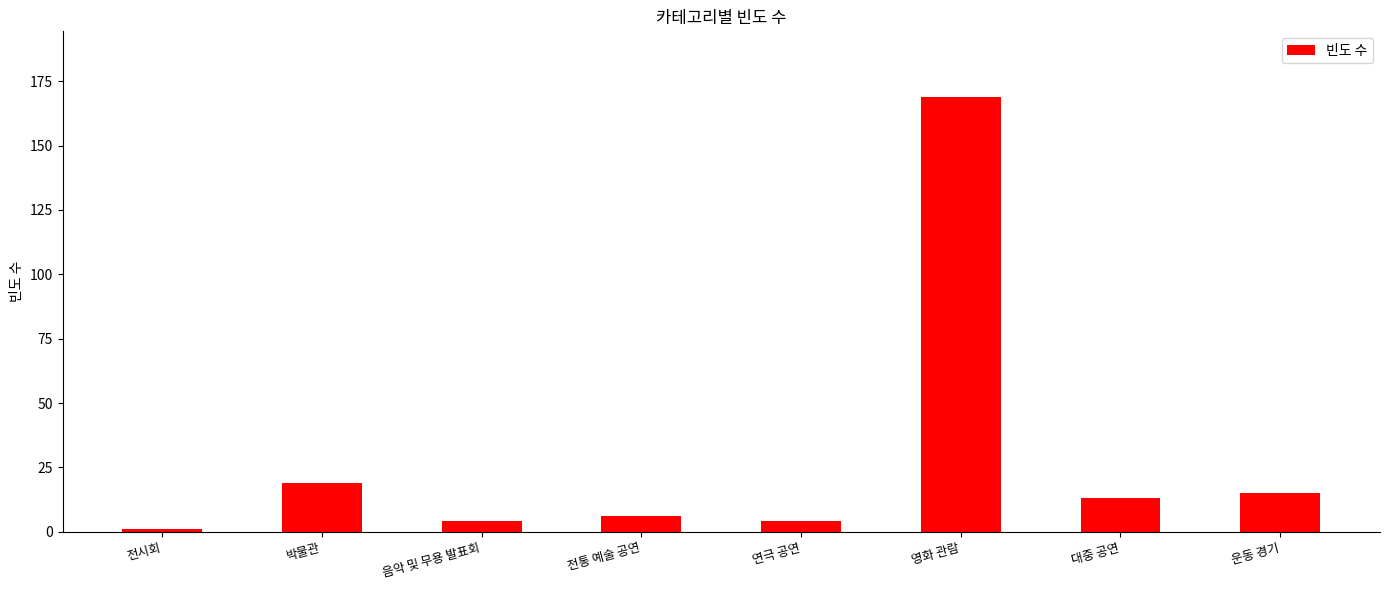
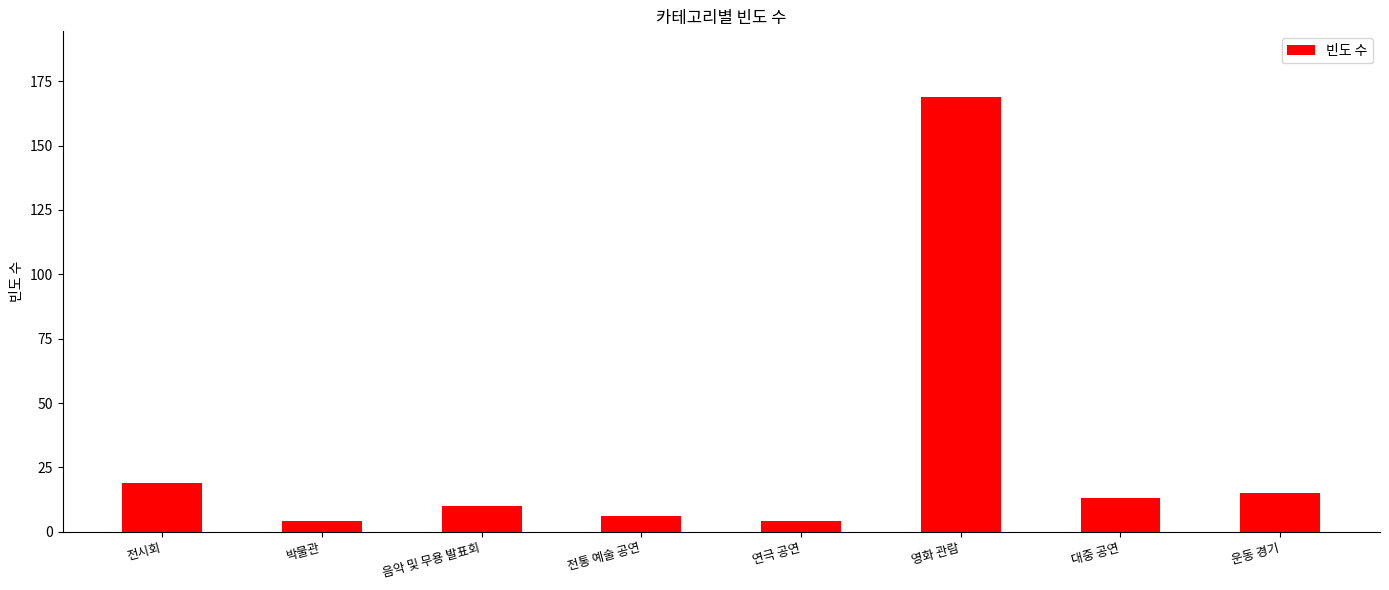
전시회: 1 -> 19
박물관: 19 -> 4
음악 및 무용 발표회: 4 -> 10
